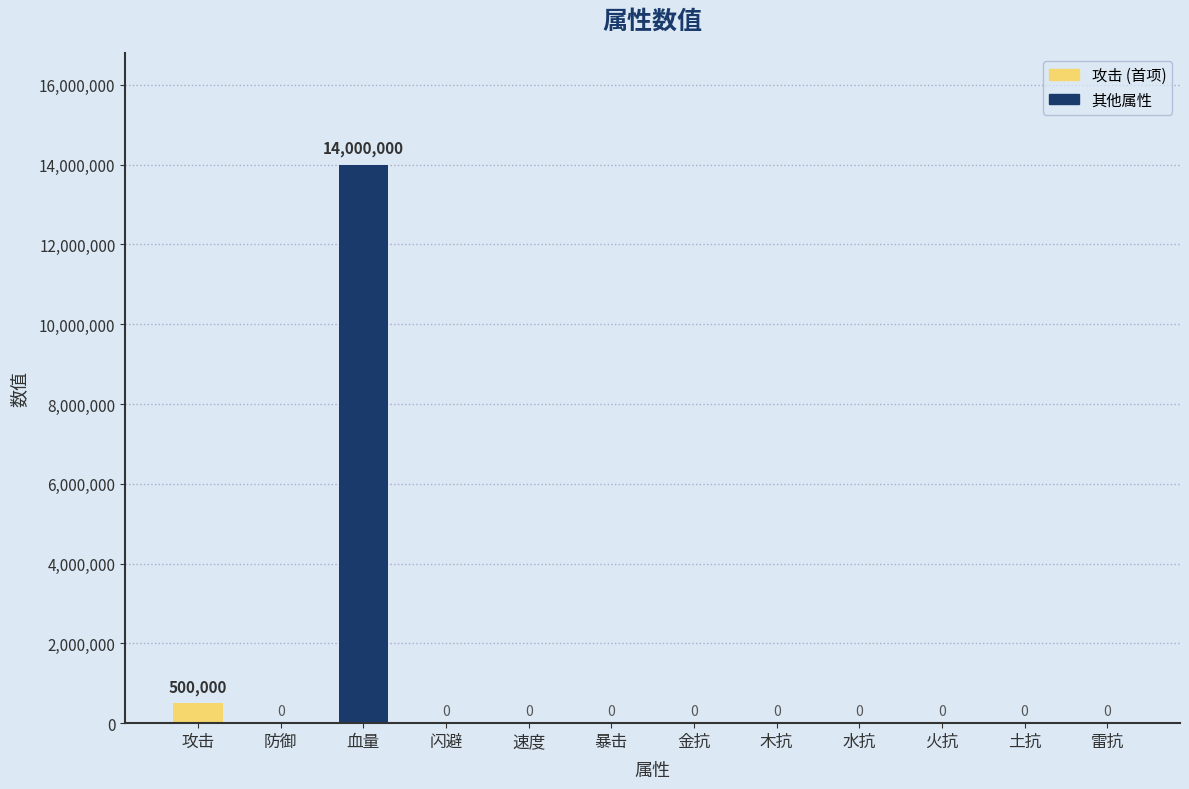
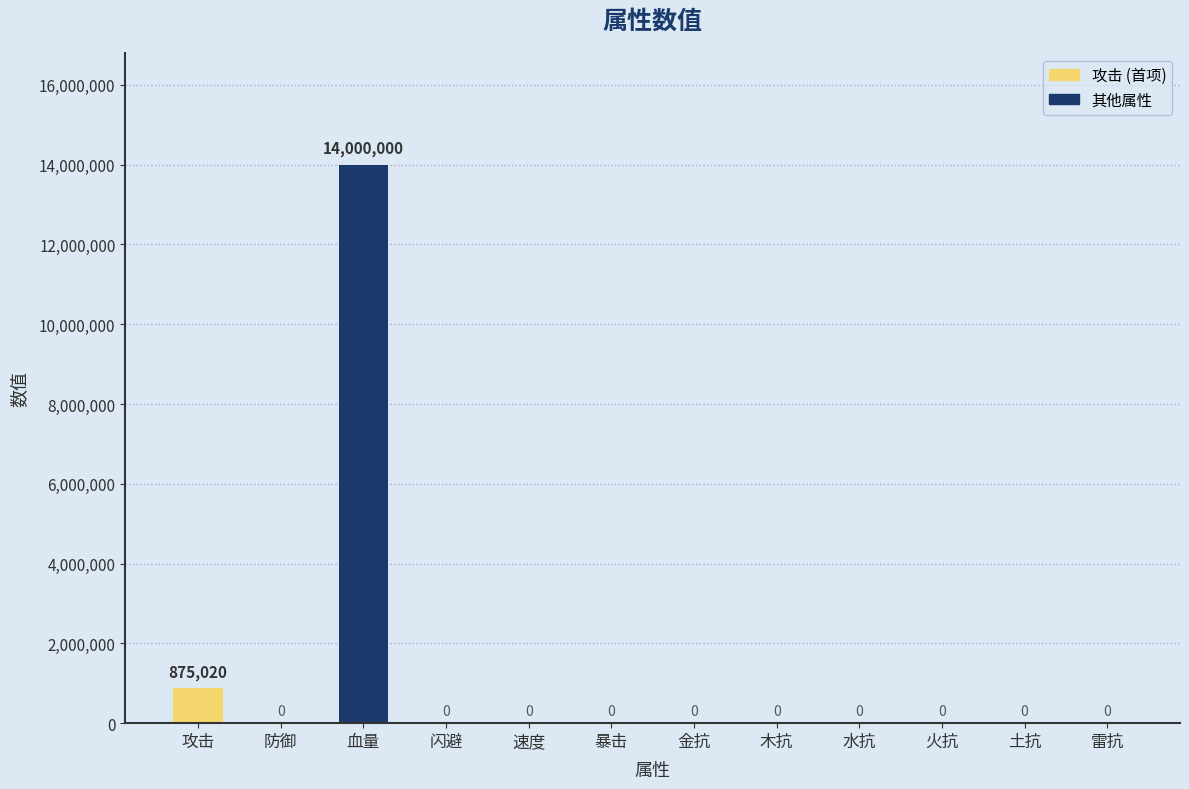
攻击: 500,000 -> 875,020
